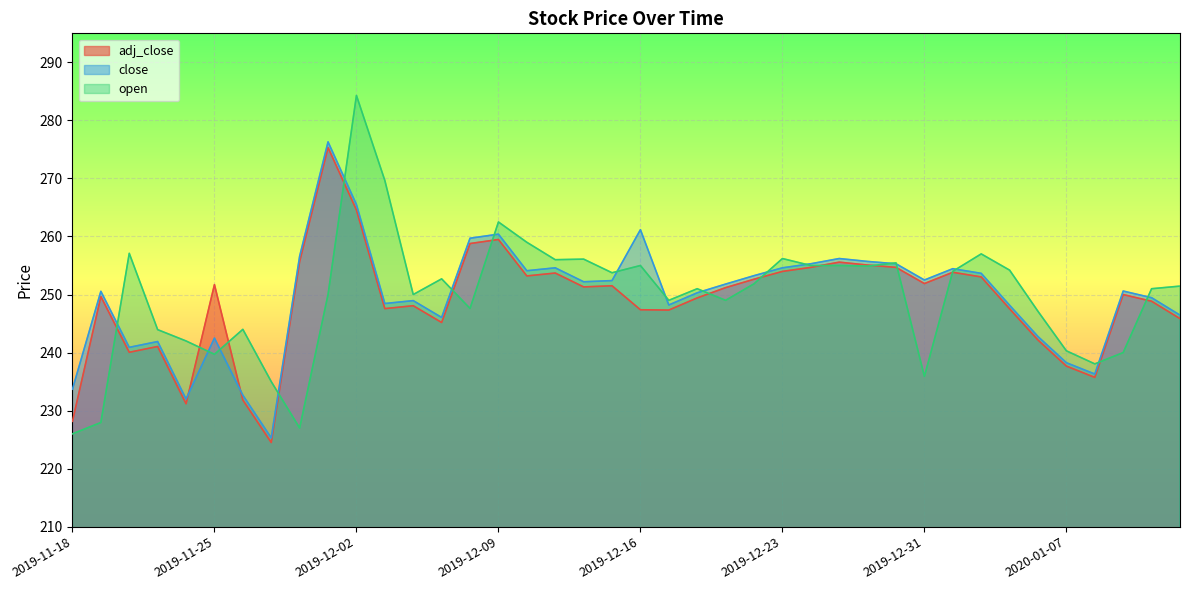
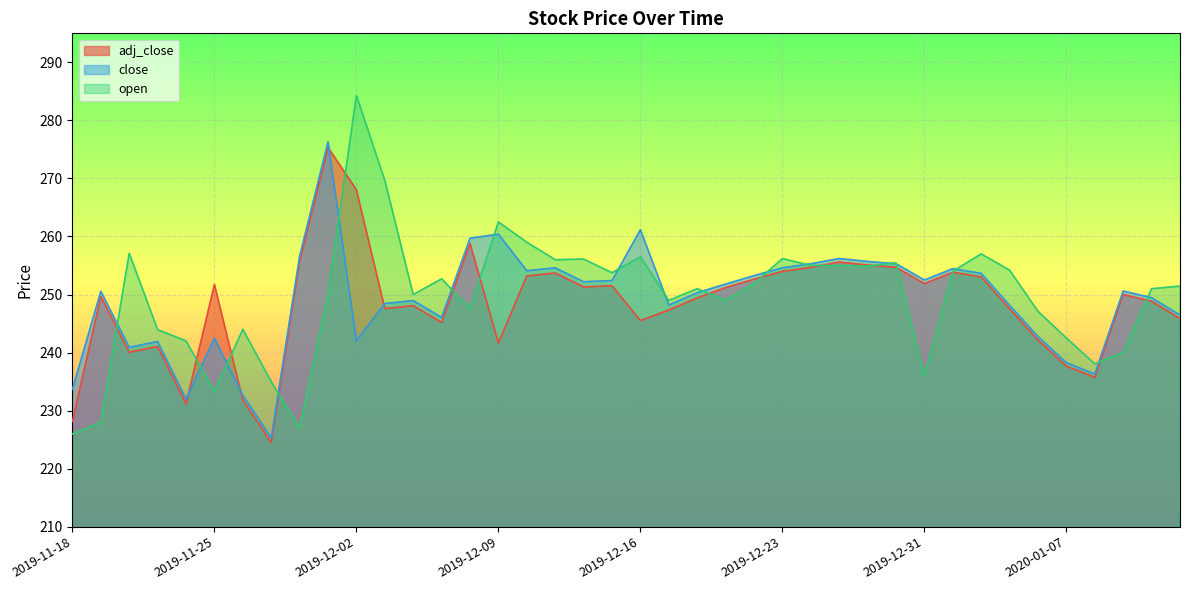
open, 2019-11-25: 240 -> 233
adj_close, 2019-12-02: 265 -> 268
close, 2019-12-02: 266 -> 242
adj_close, 2019-12-09: 259 -> 242
adj_close, 2019-12-16: 247 -> 246
open, 2019-12-16: 255 -> 257
open, 2020-01-07: 240 -> 243
